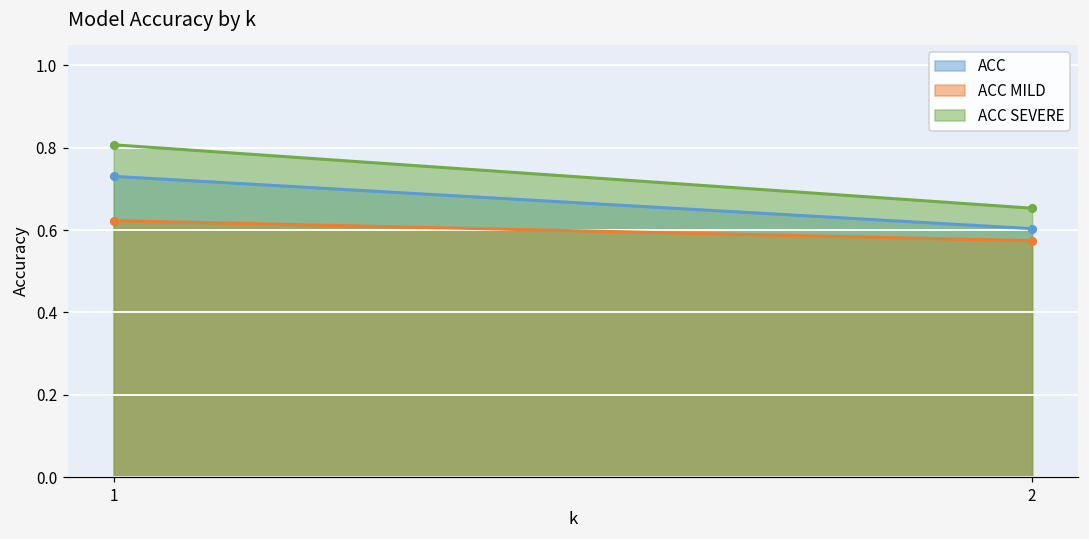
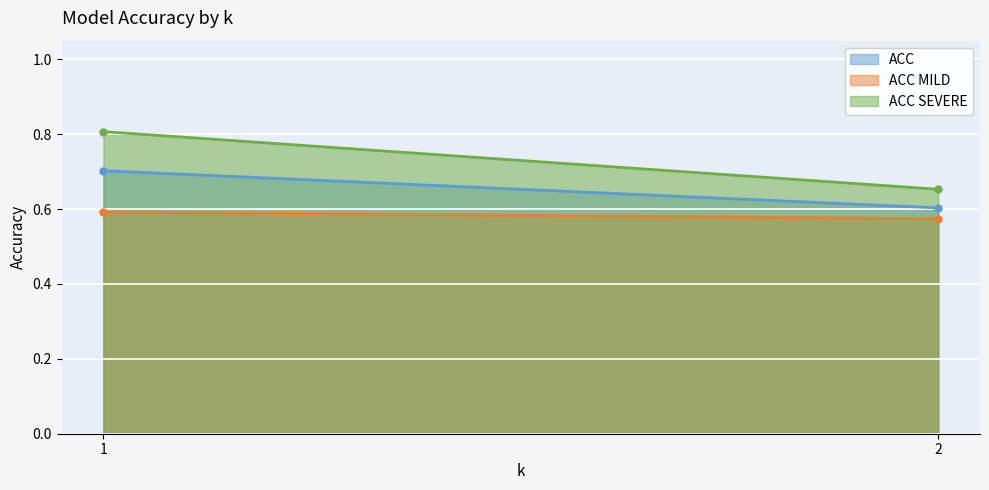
ACC, 1: 0.73 -> 0.70
ACC MILD, 1: 0.62 -> 0.59
